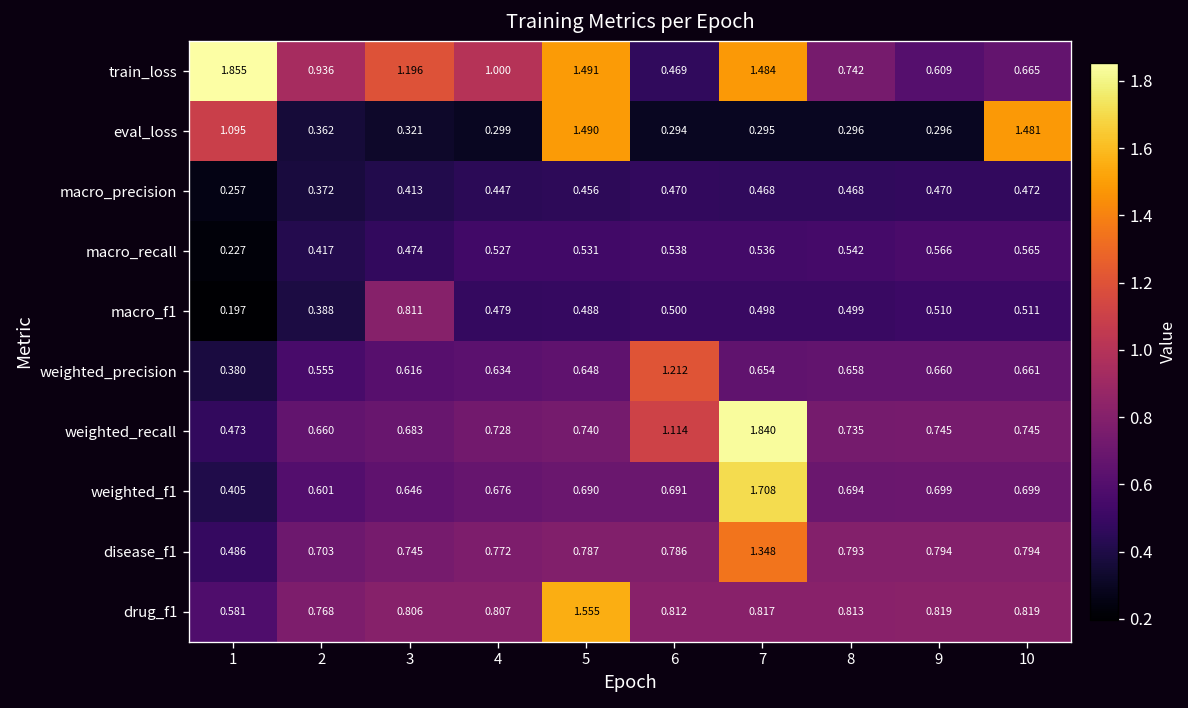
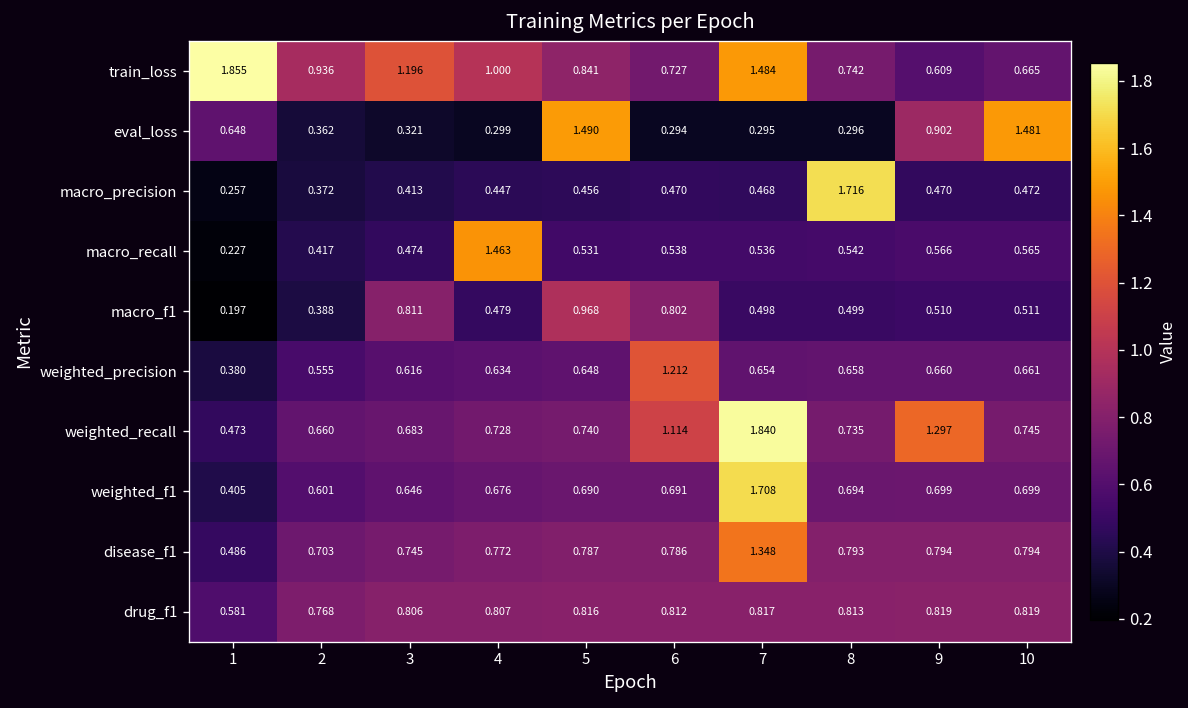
train_loss, 5: 1.491 -> 0.841
train_loss, 6: 0.469 -> 0.727
eval_loss, 1: 1.095 -> 0.648
eval_loss, 9: 0.296 -> 0.902
macro_precision, 8: 0.468 -> 1.716
macro_recall, 4: 0.527 -> 1.463
macro_f1, 5: 0.488 -> 0.968
macro_f1, 6: 0.500 -> 0.802
weighted_recall, 9: 0.745 -> 1.297
drug_f1, 5: 1.555 -> 0.816
